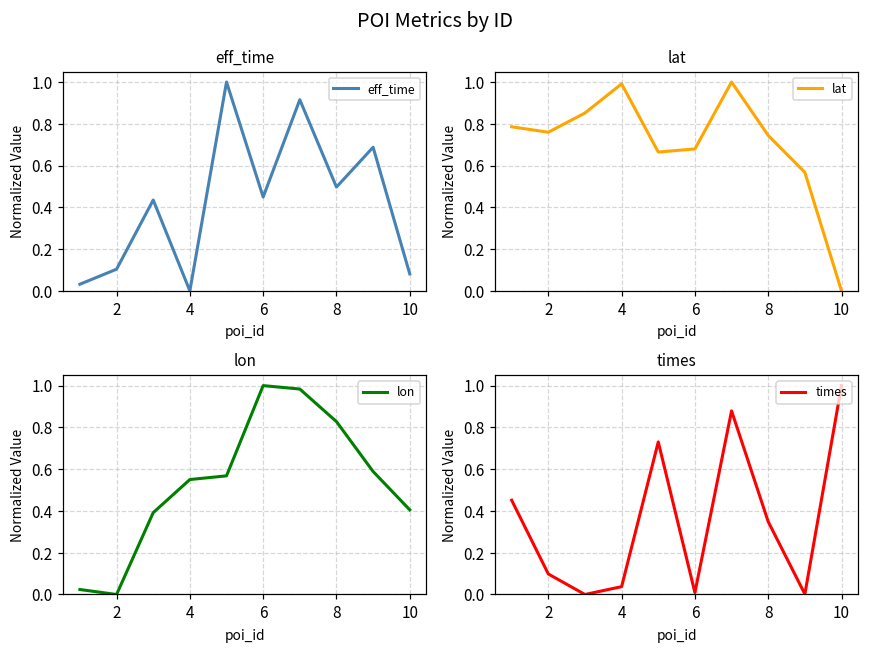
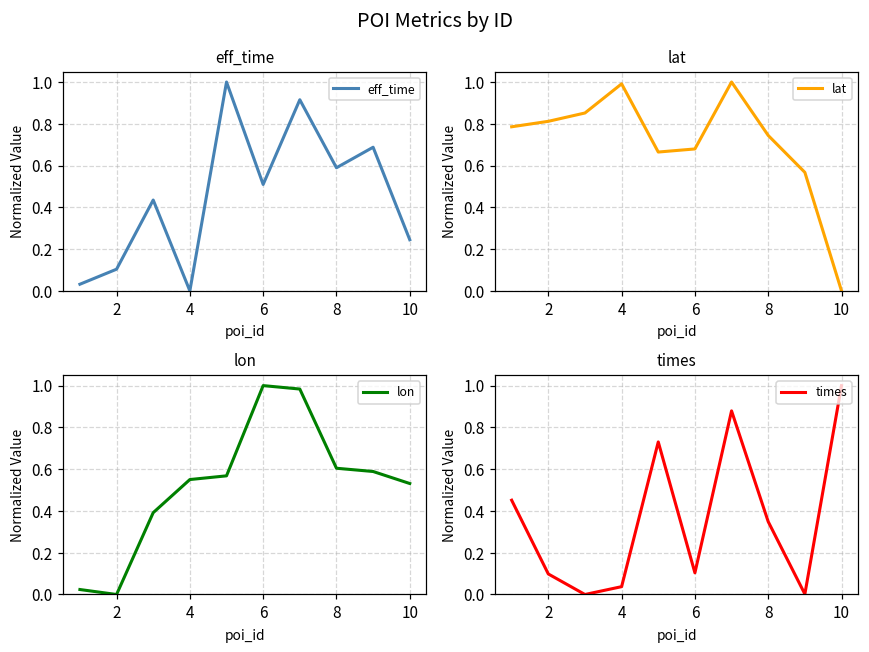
eff_time, 6: 0.45 -> 0.51
eff_time, 8: 0.50 -> 0.59
eff_time, 10: 0.08 -> 0.24
lat, 2: 0.76 -> 0.81
lon, 8: 0.83 -> 0.60
lon, 10: 0.41 -> 0.53
times, 6: 0.01 -> 0.10
